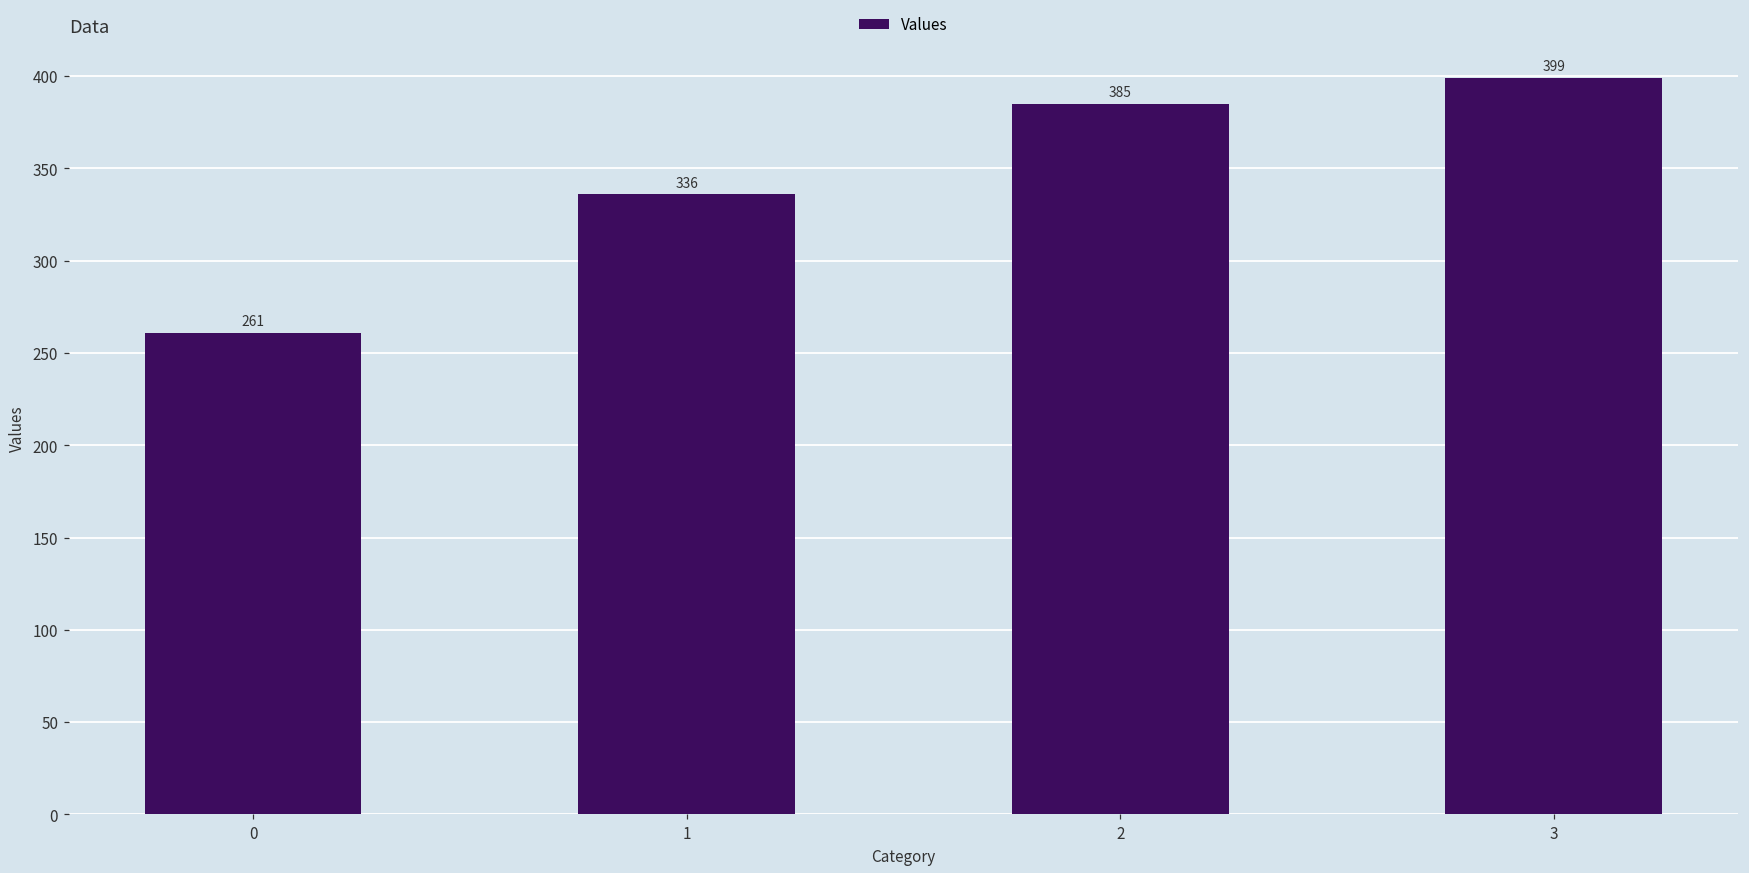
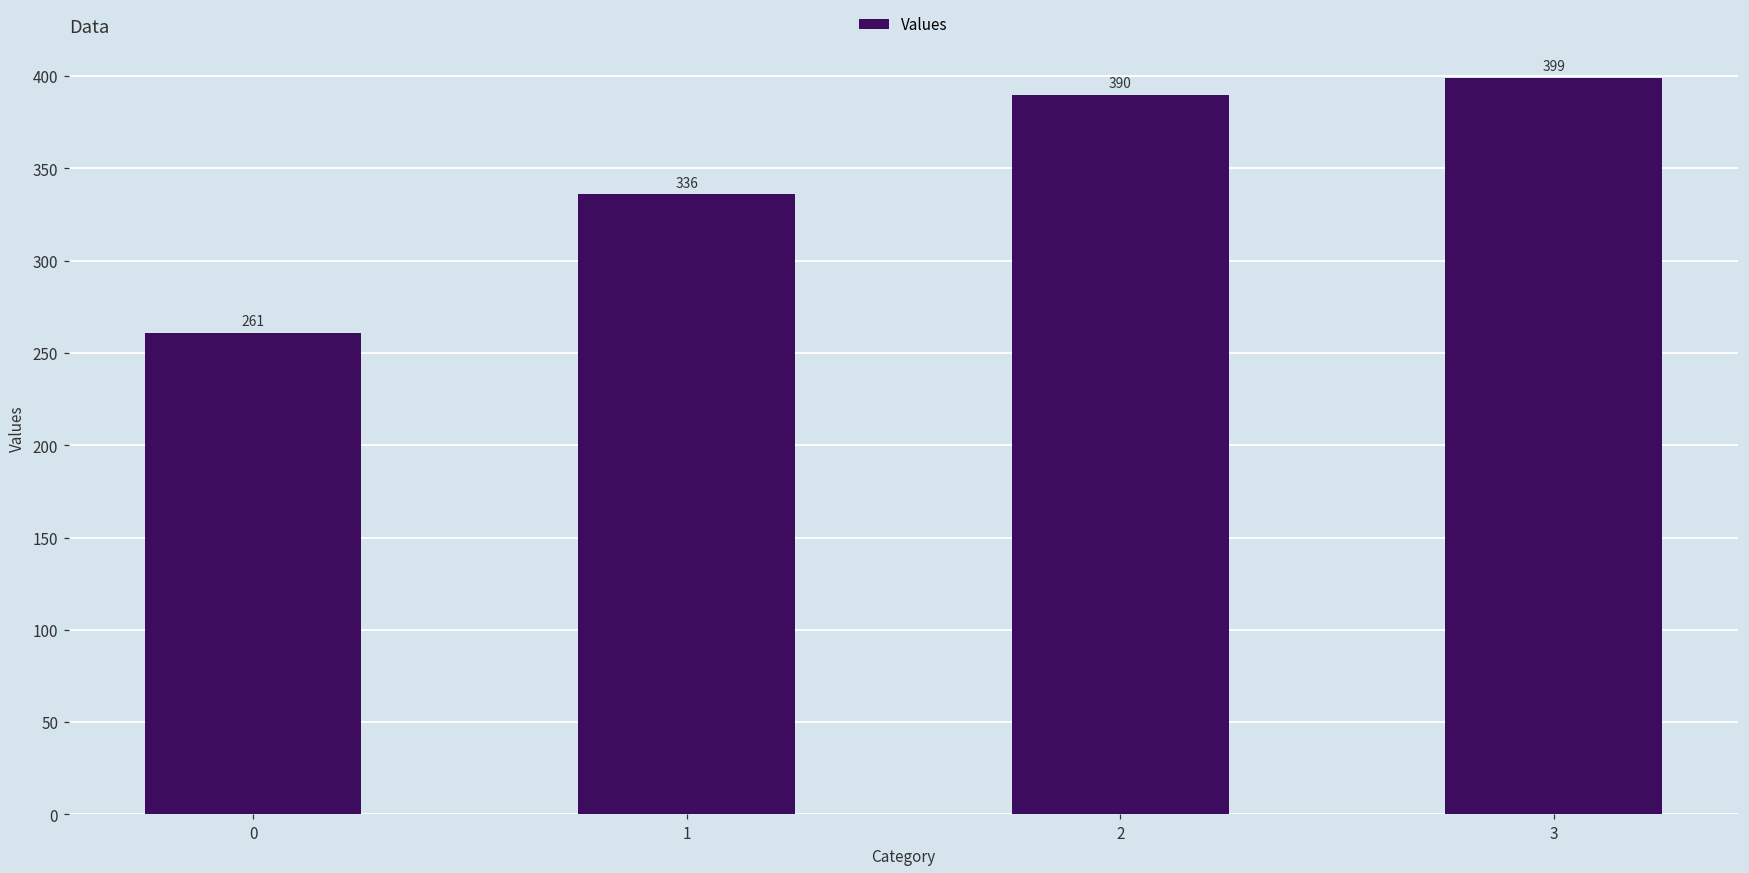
2: 385 -> 390
